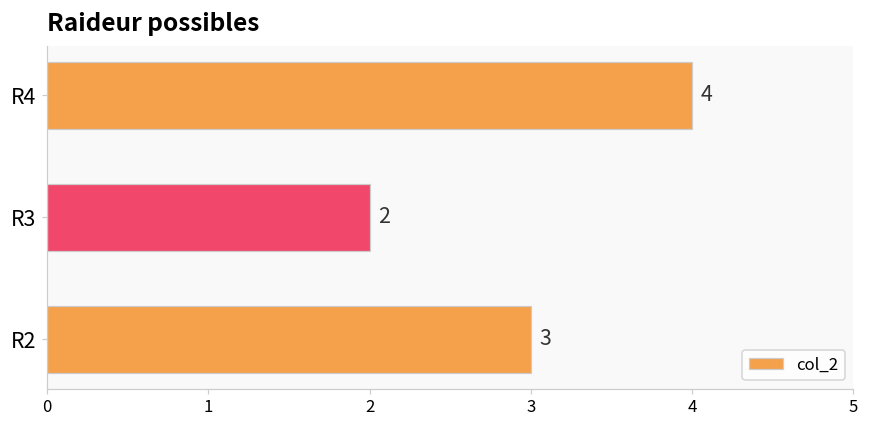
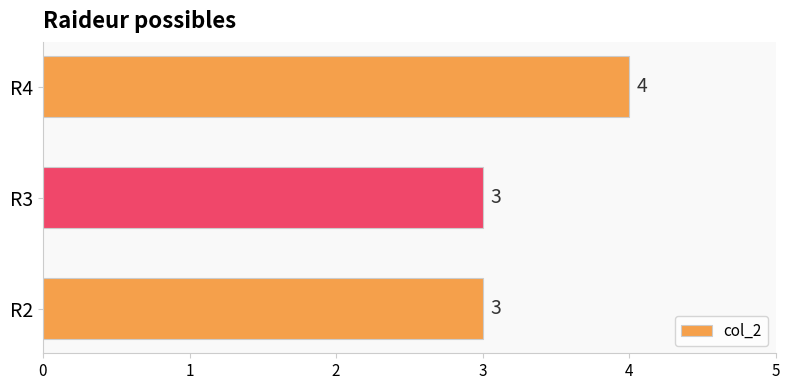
R3: 2 -> 3
